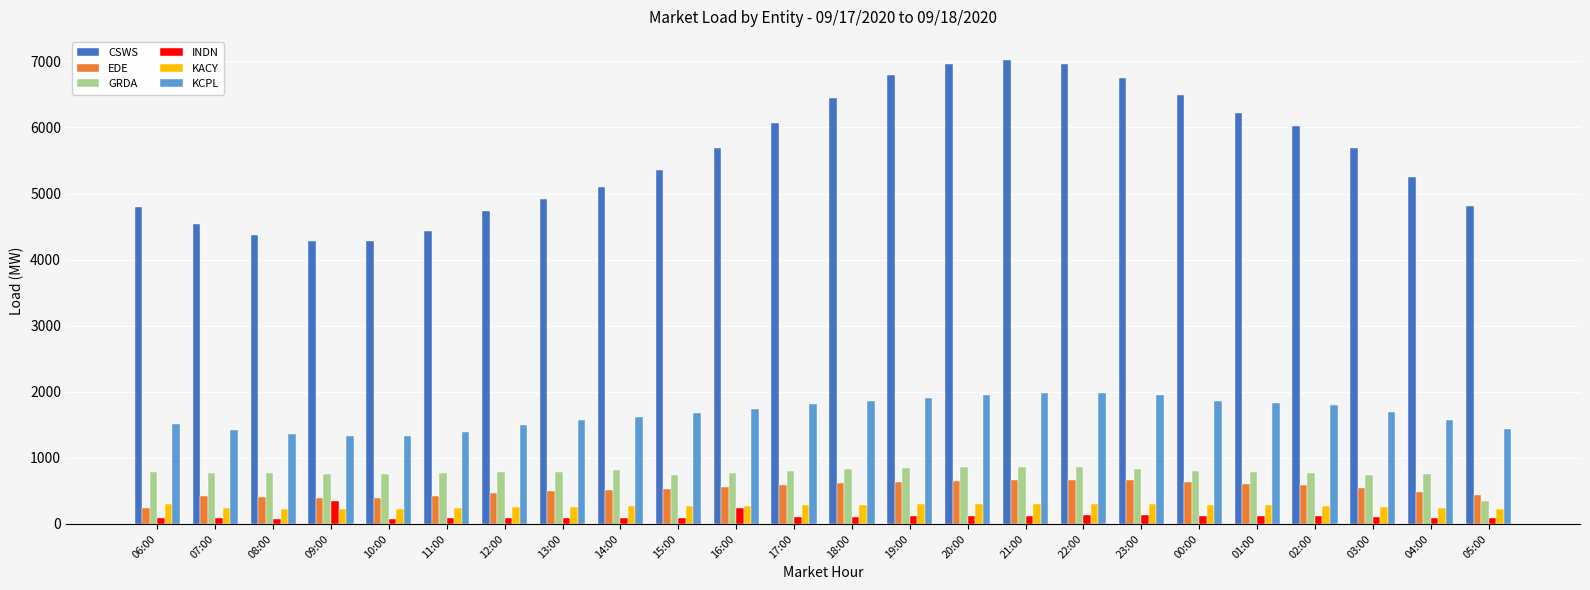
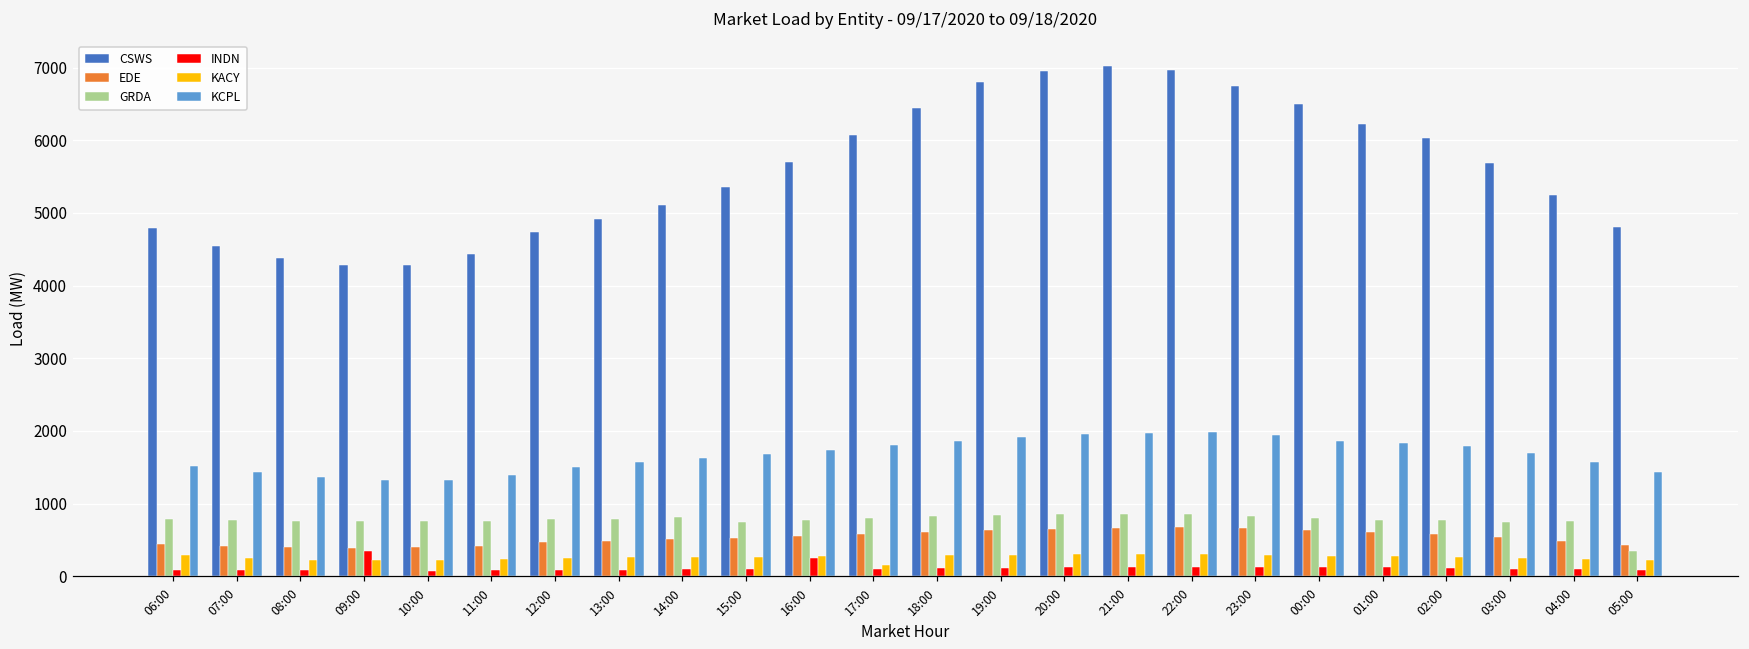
EDE, 06:00: 200 -> 400
KACY, 17:00: 300 -> 200
